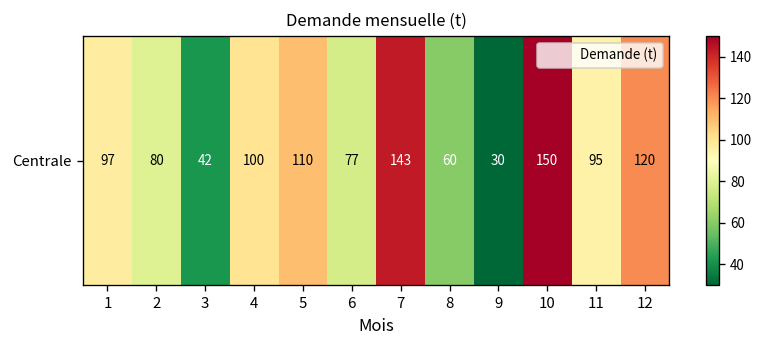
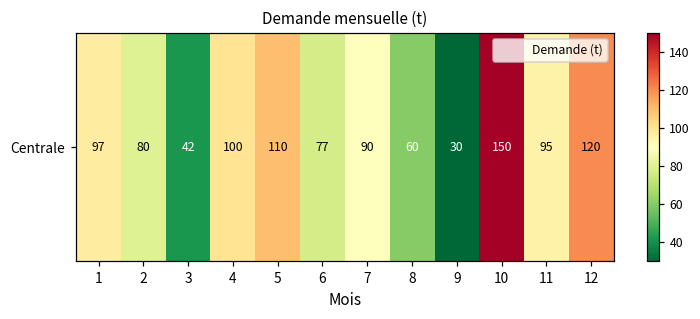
Centrale, 7: 143 -> 90
